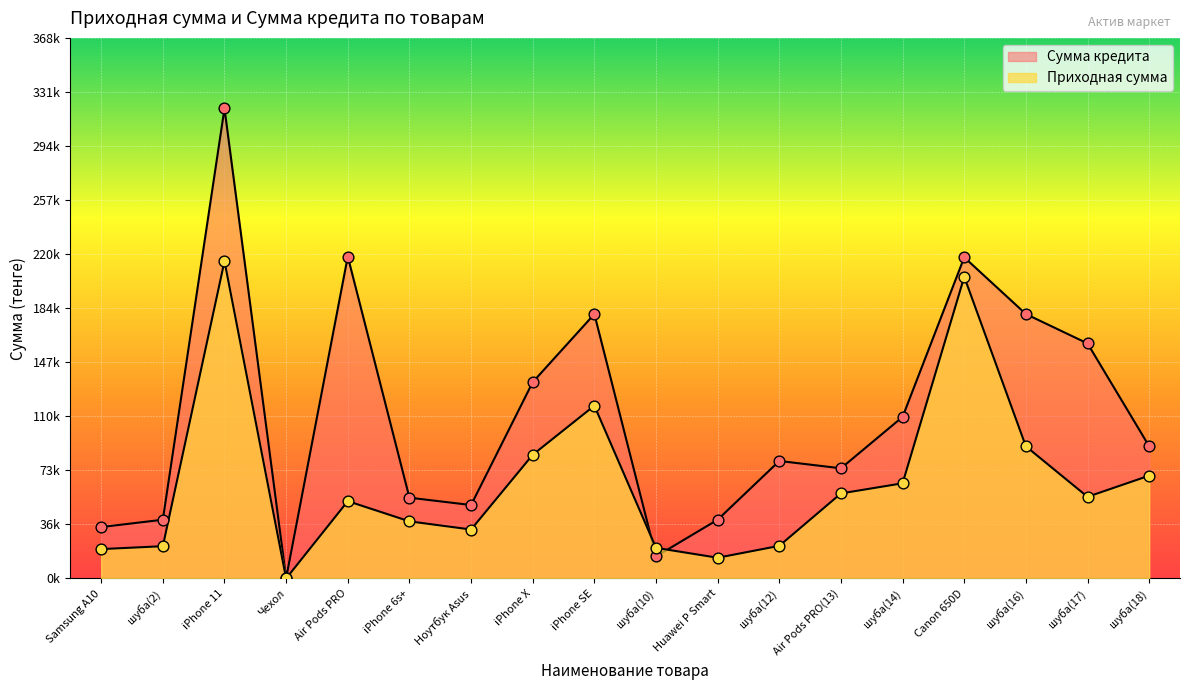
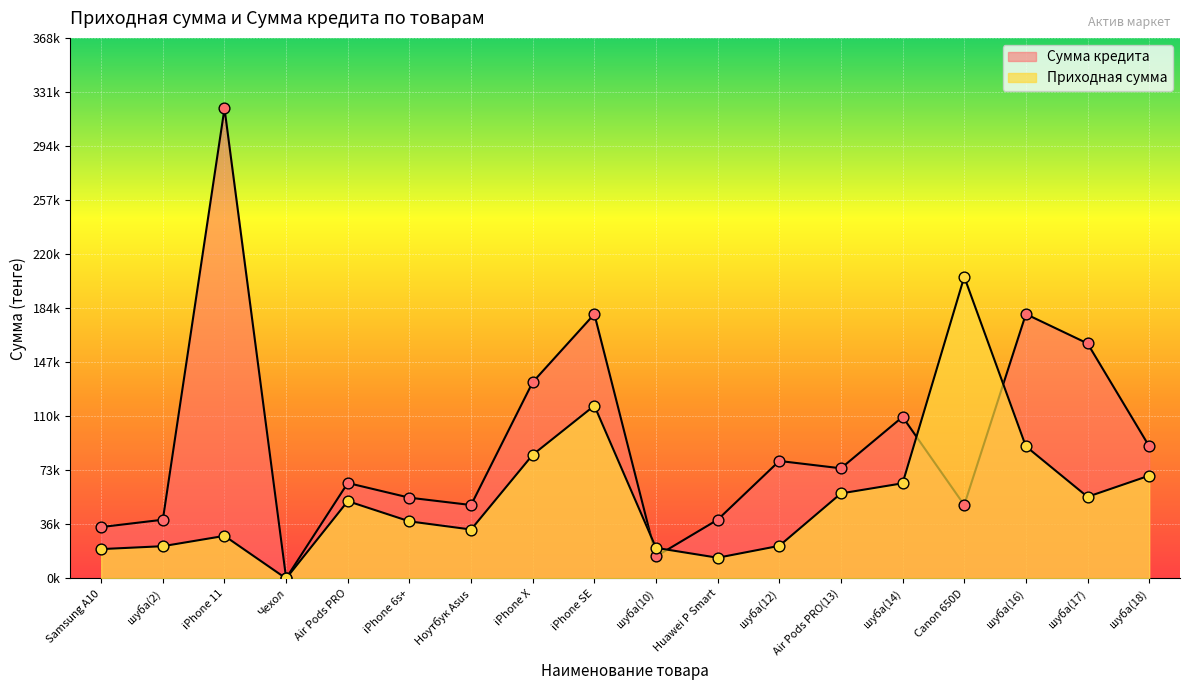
Приходная сумма, iPhone 11: 216000 -> 29000
Сумма кредита, Air Pods PRO: 219000 -> 65000
Сумма кредита, Canon 650D: 219000 -> 50000
